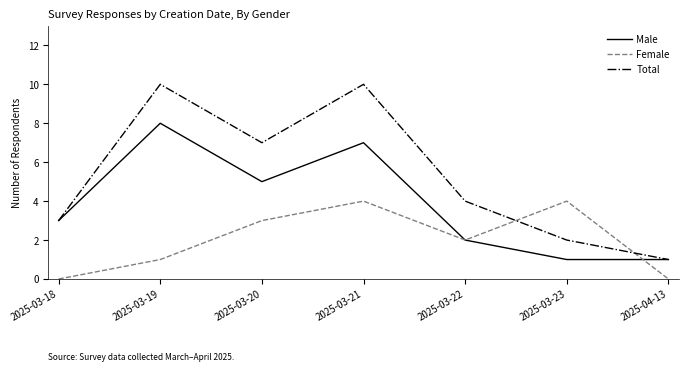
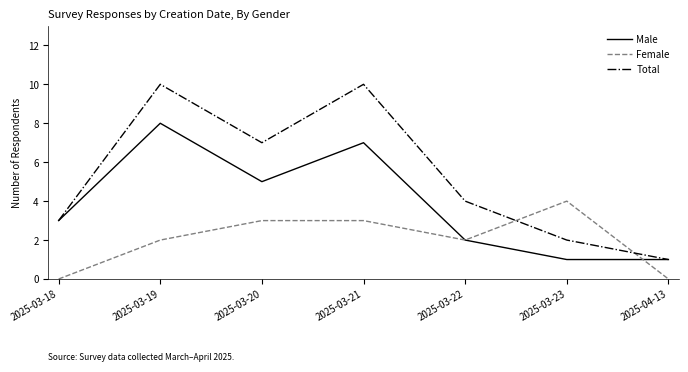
Female, 2025-03-19: 1 -> 2
Female, 2025-03-21: 4 -> 3
